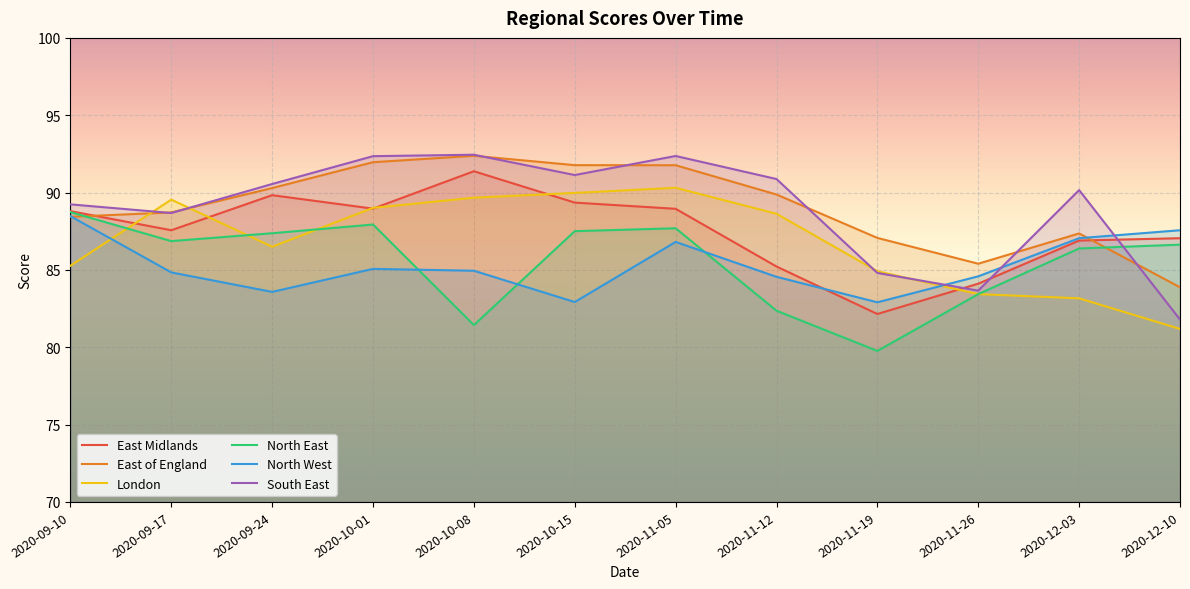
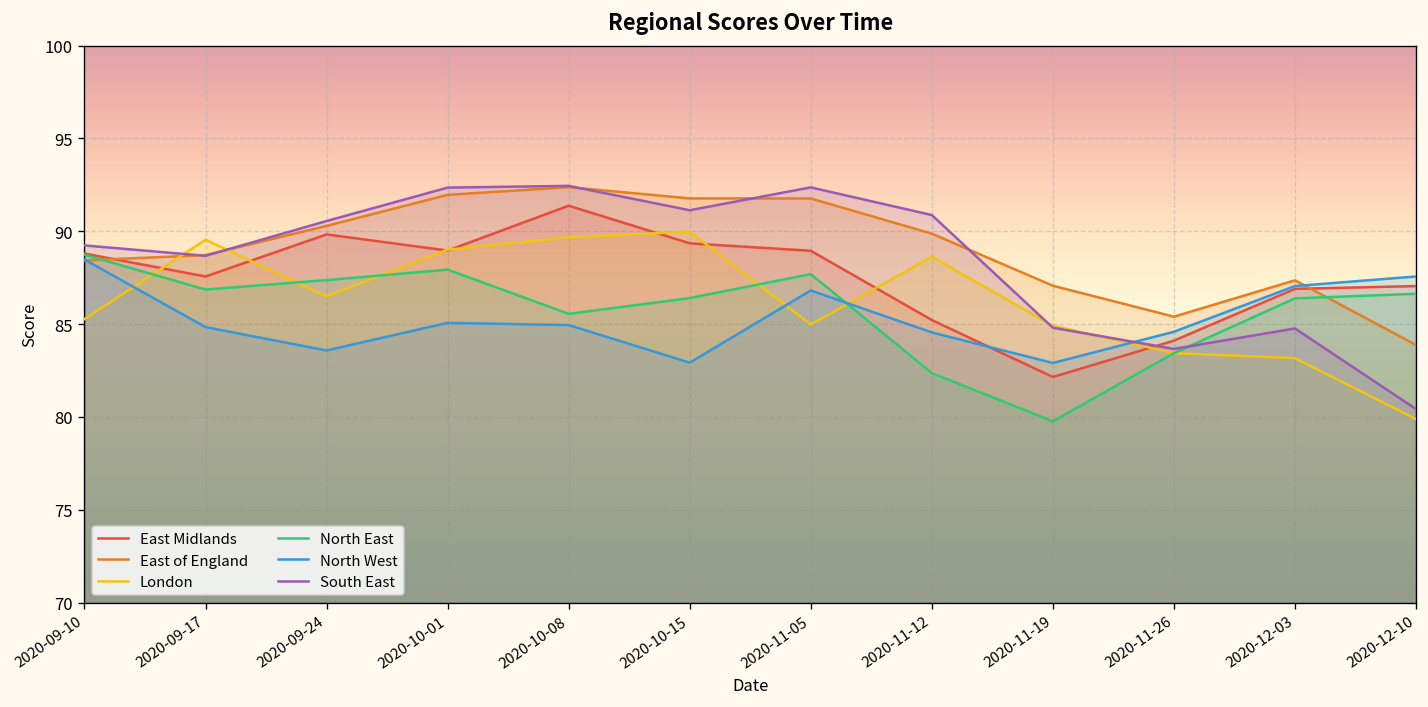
North East, 2020-10-08: 81.4 -> 85.6
North East, 2020-10-15: 87.5 -> 86.4
London, 2020-11-05: 90.3 -> 85.0
South East, 2020-12-03: 90.2 -> 84.8
London, 2020-12-10: 81.2 -> 79.9
South East, 2020-12-10: 81.8 -> 80.4
